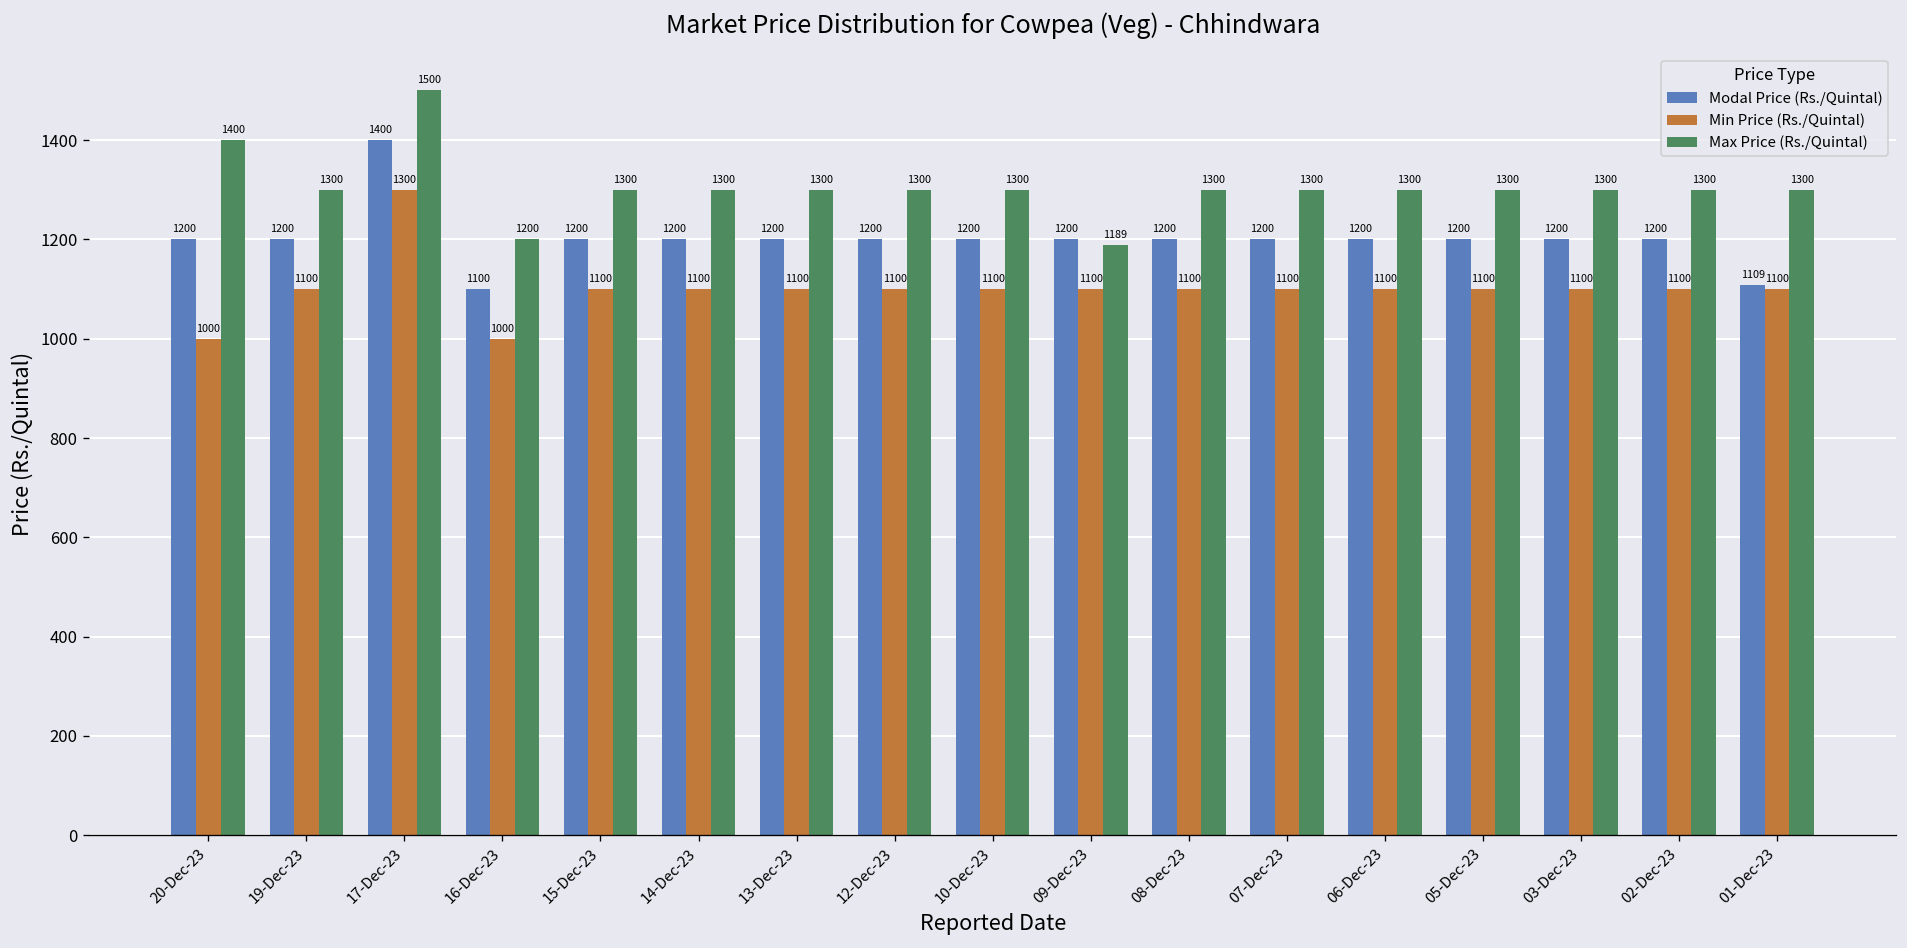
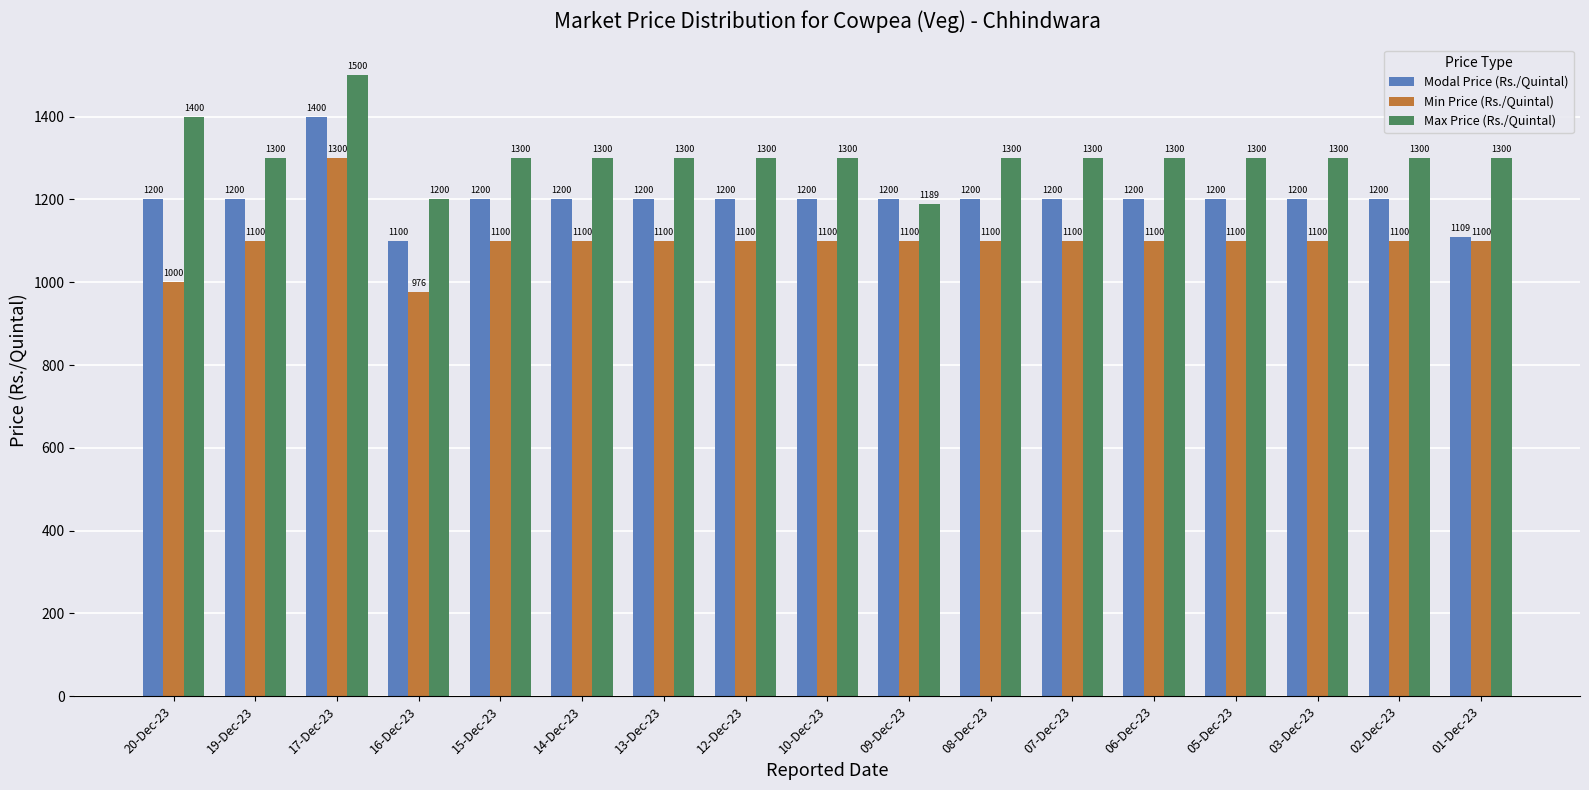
Min Price (Rs./Quintal), 16-Dec-23: 1000 -> 976
